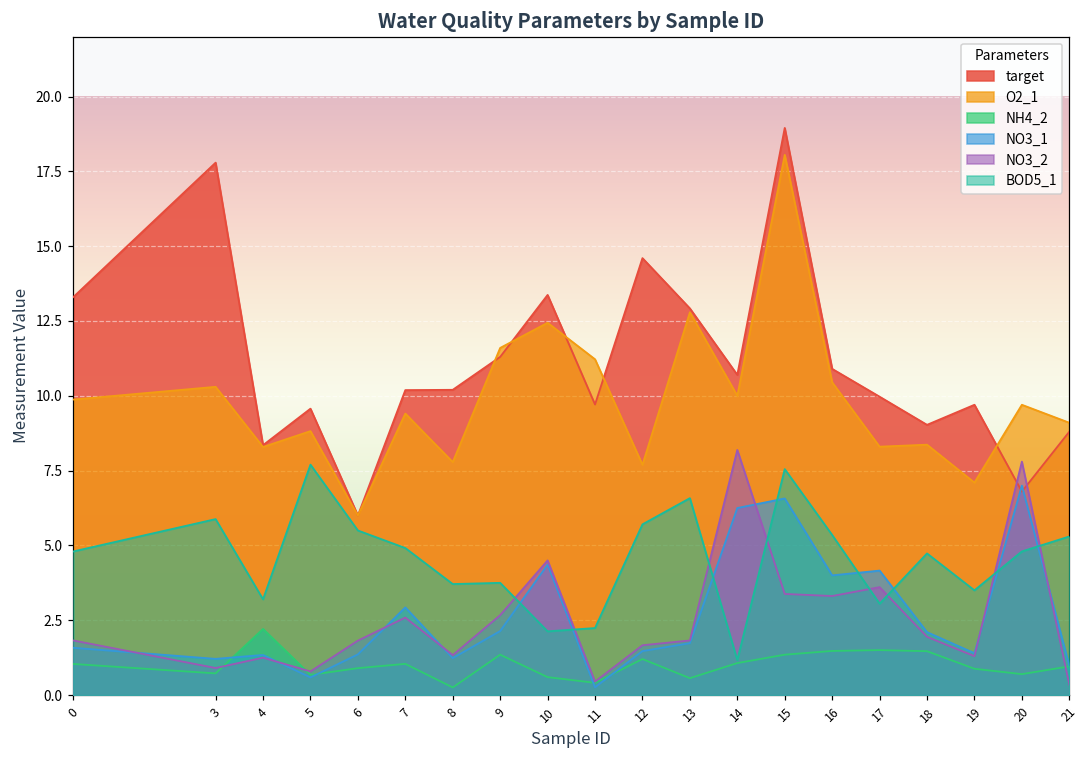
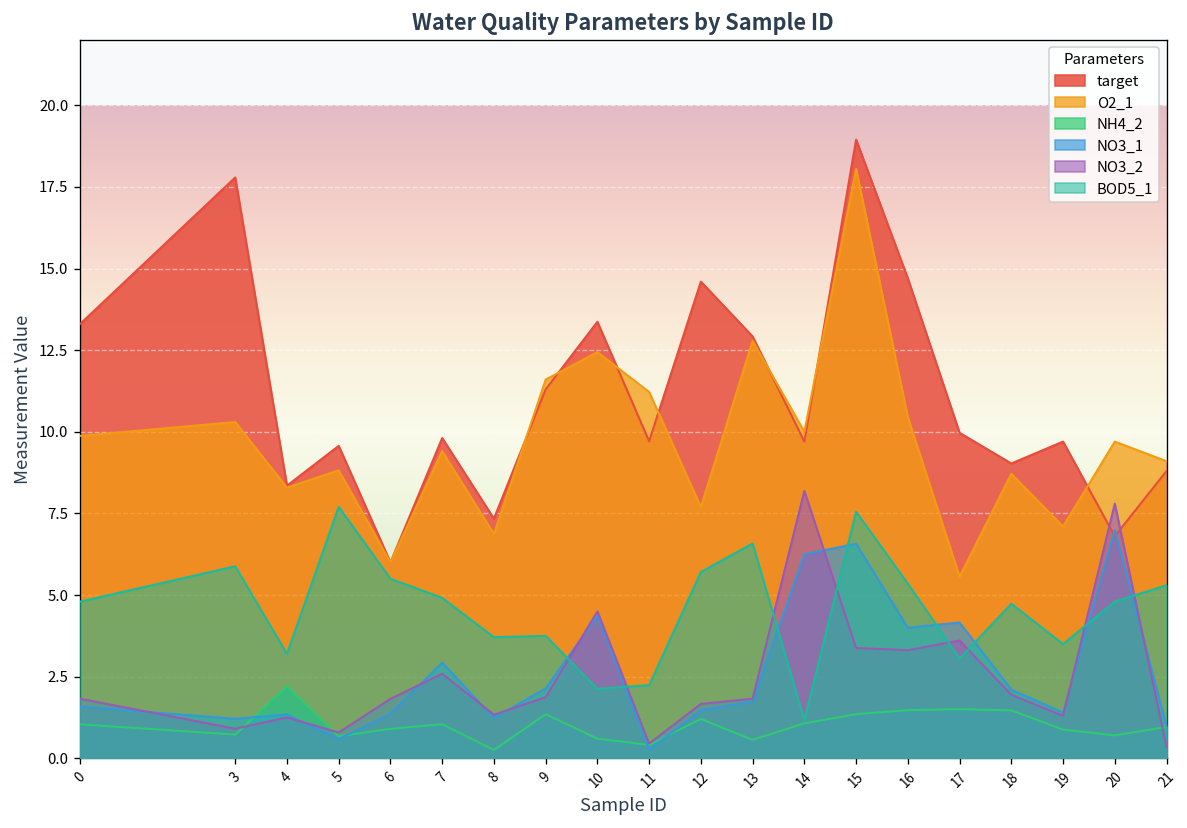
target, 7: 10.2 -> 9.8
target, 8: 10.2 -> 7.3
O2_1, 8: 7.8 -> 6.9
NO3_2, 9: 2.7 -> 1.9
target, 14: 10.7 -> 9.7
target, 16: 10.9 -> 14.7
O2_1, 17: 8.3 -> 5.6
O2_1, 18: 8.4 -> 8.7
